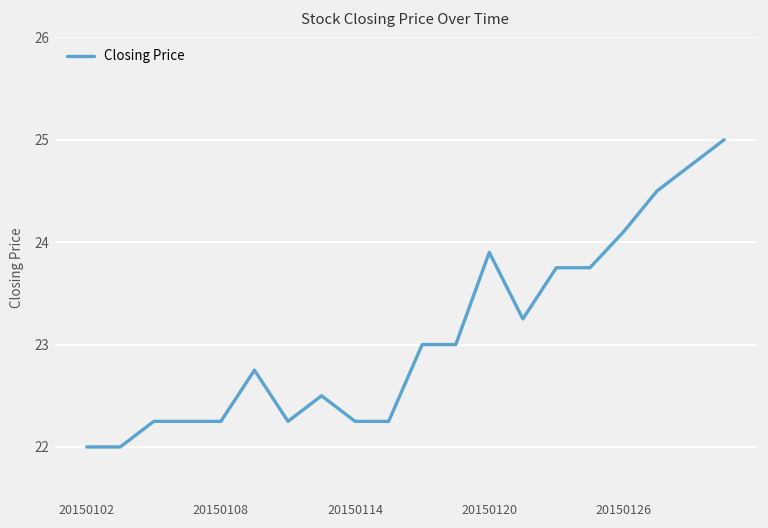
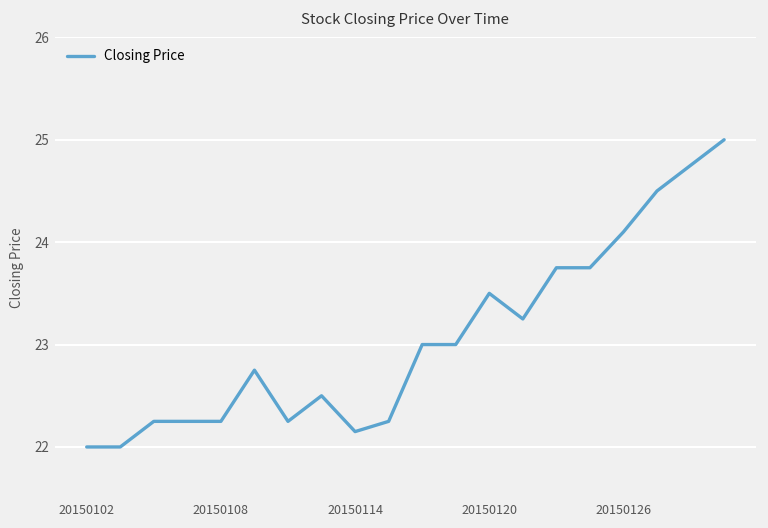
20150114: 22.3 -> 22.2
20150120: 23.9 -> 23.5
